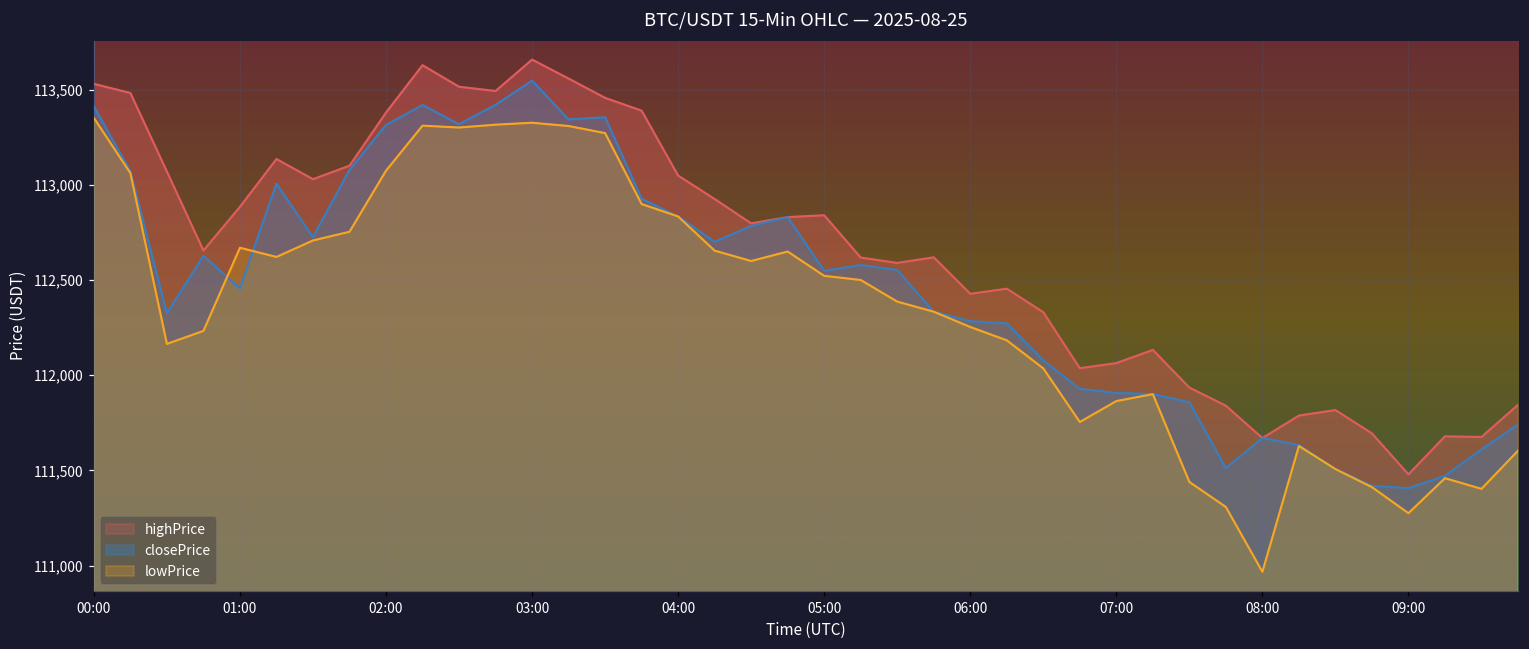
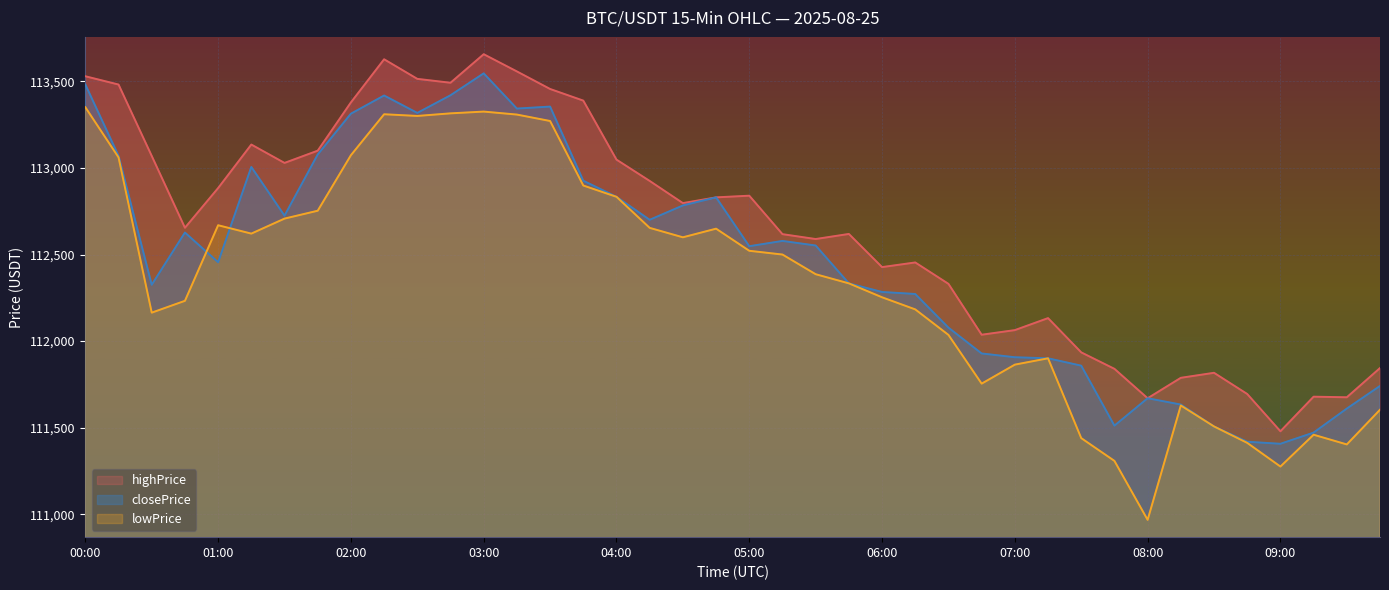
closePrice, 00:00: 113,410 -> 113,480
